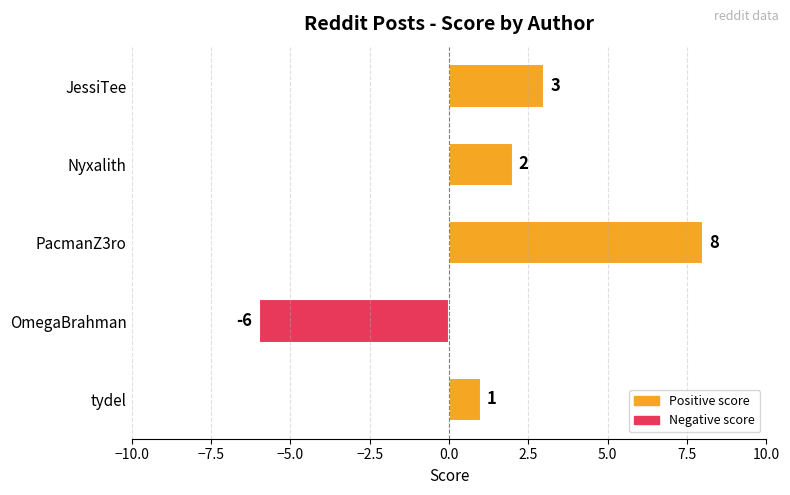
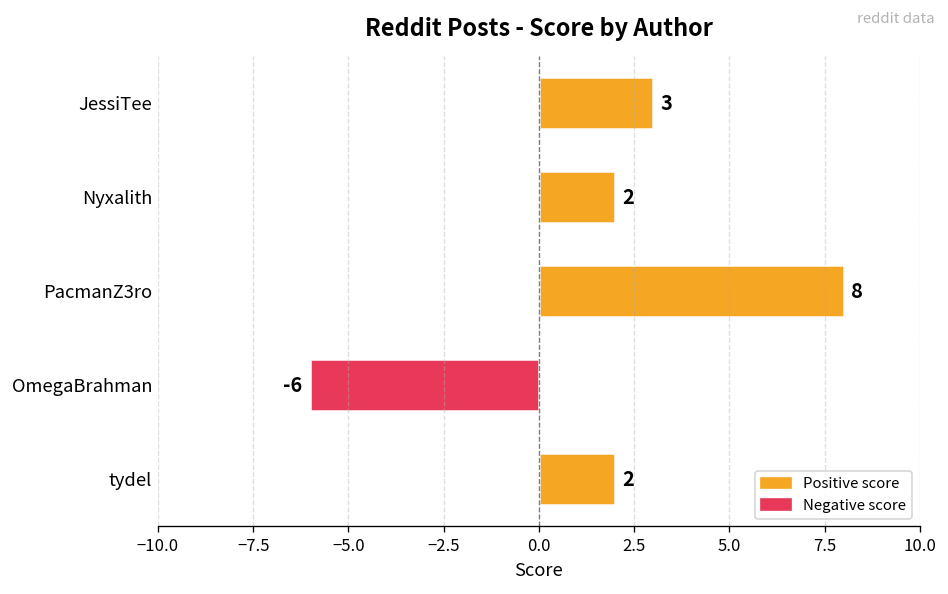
tydel: 1 -> 2
